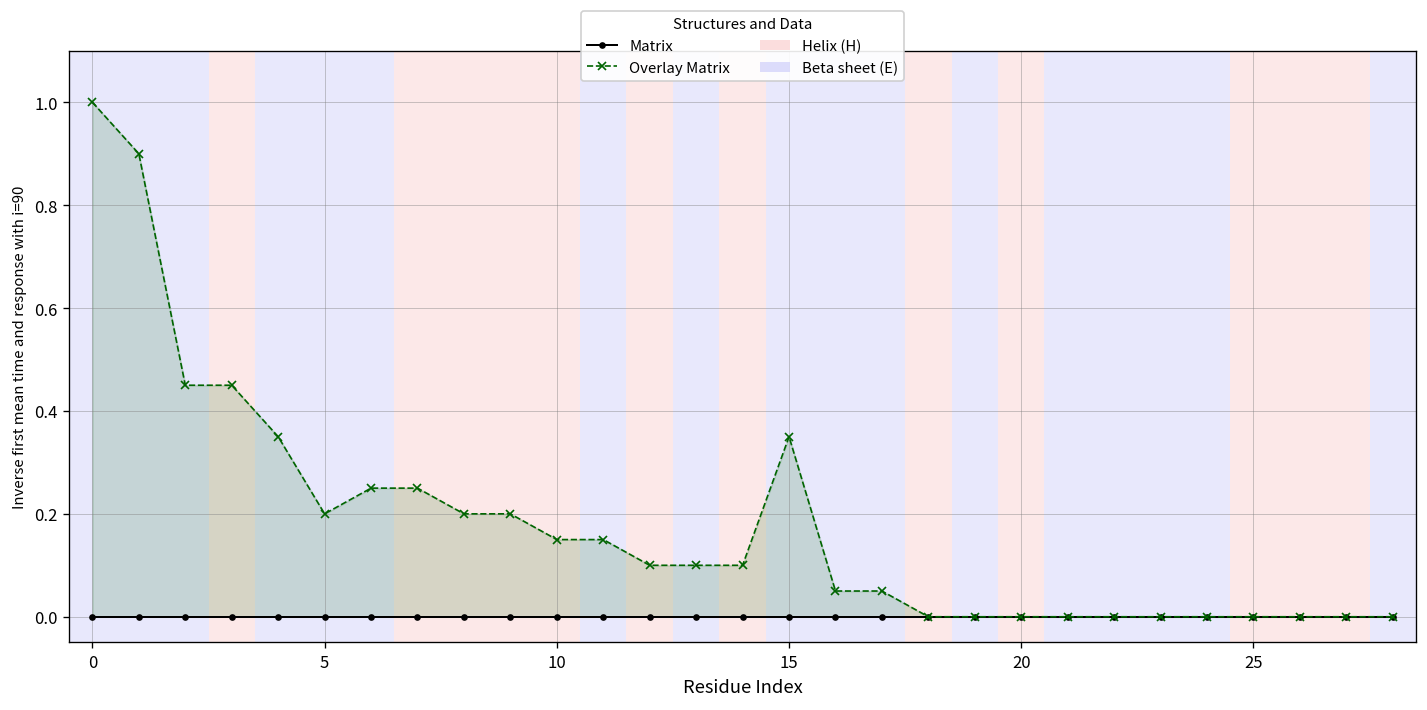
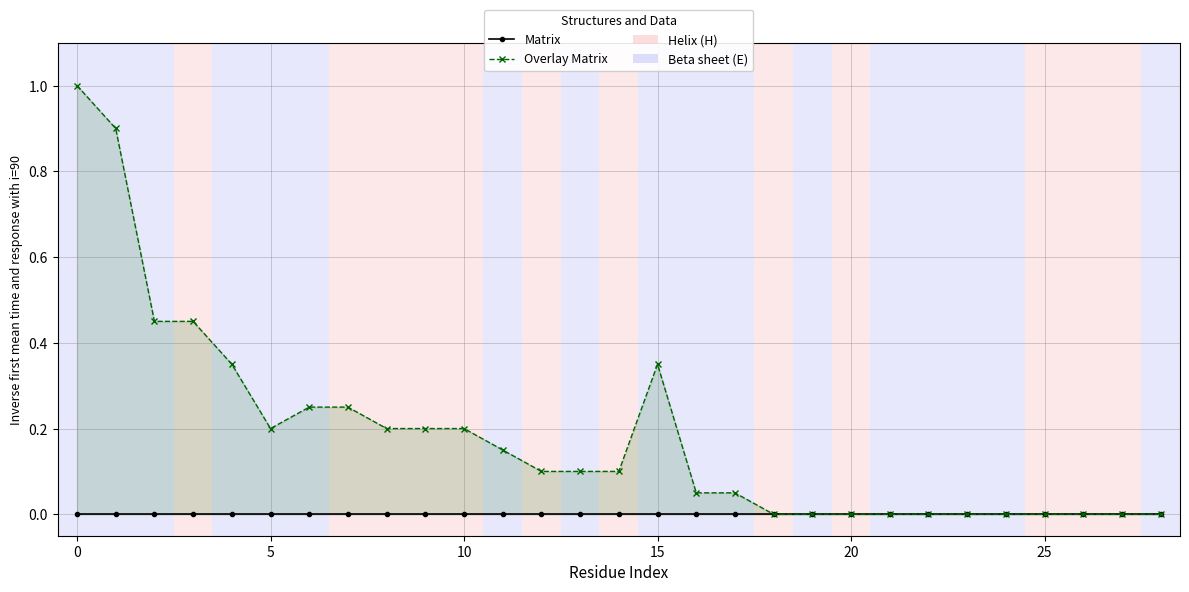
Overlay Matrix, 10: 0.15 -> 0.20
